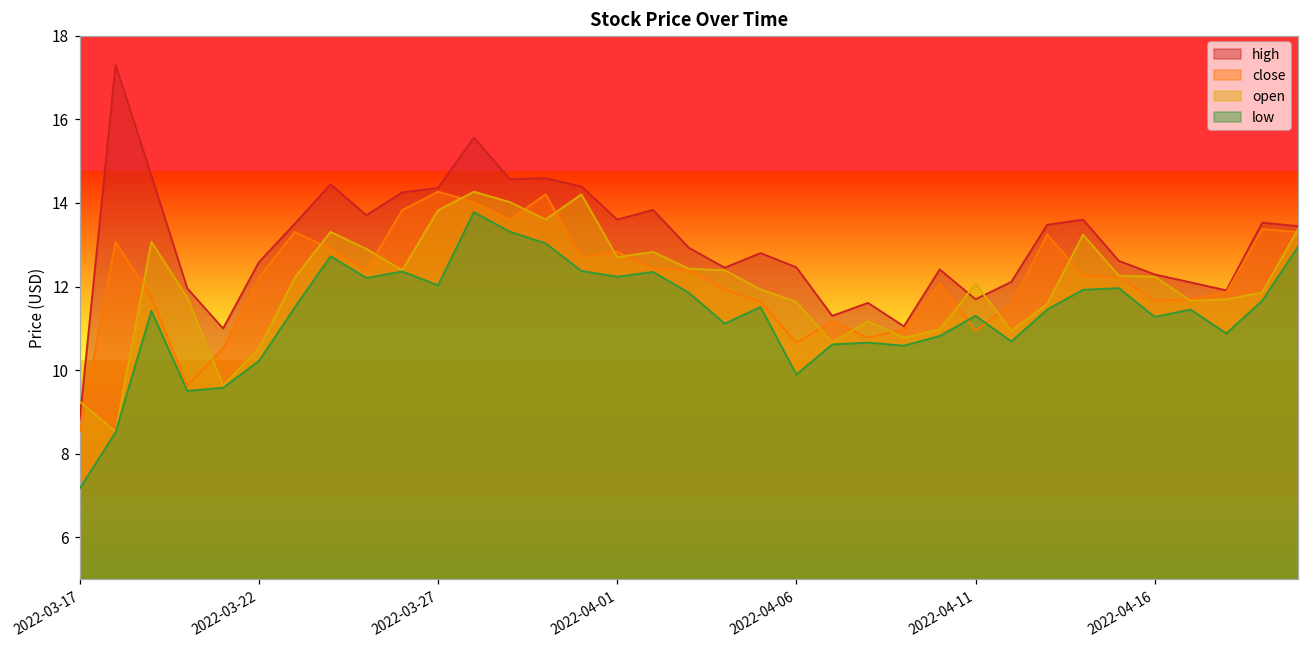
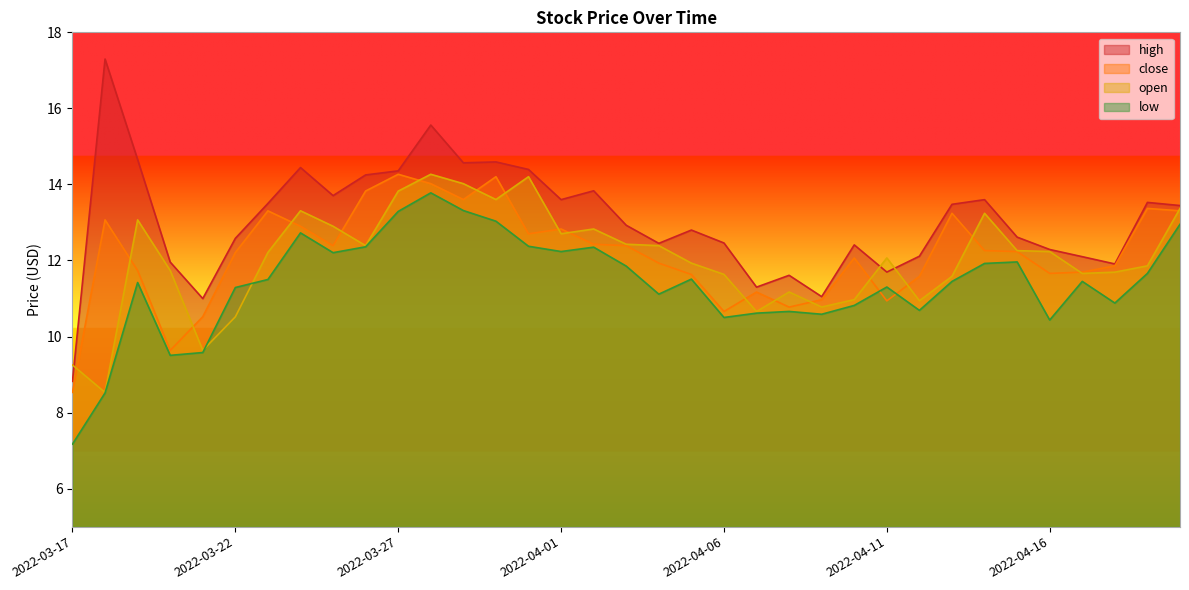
low, 2022-03-22: 10.2 -> 11.3
low, 2022-03-27: 12.0 -> 13.3
low, 2022-04-06: 9.9 -> 10.5
low, 2022-04-16: 11.3 -> 10.4
